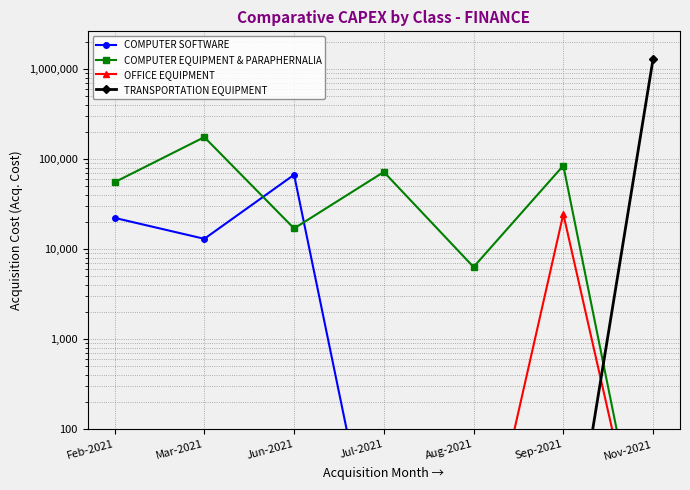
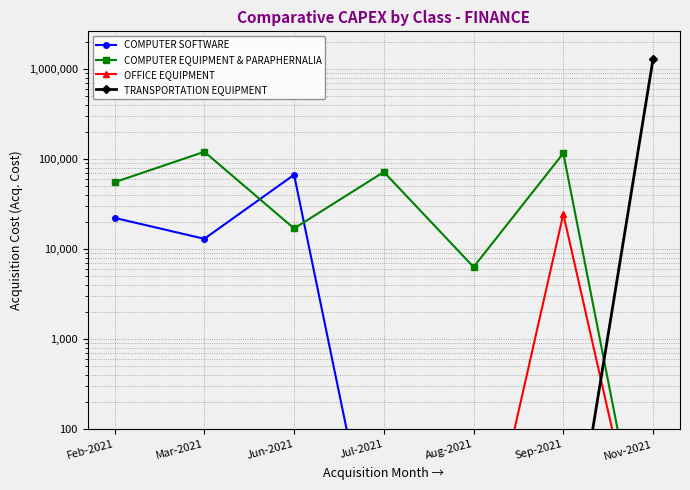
COMPUTER EQUIPMENT & PARAPHERNALIA, Mar-2021: 170,000 -> 120,000
COMPUTER EQUIPMENT & PARAPHERNALIA, Sep-2021: 80,000 -> 120,000
